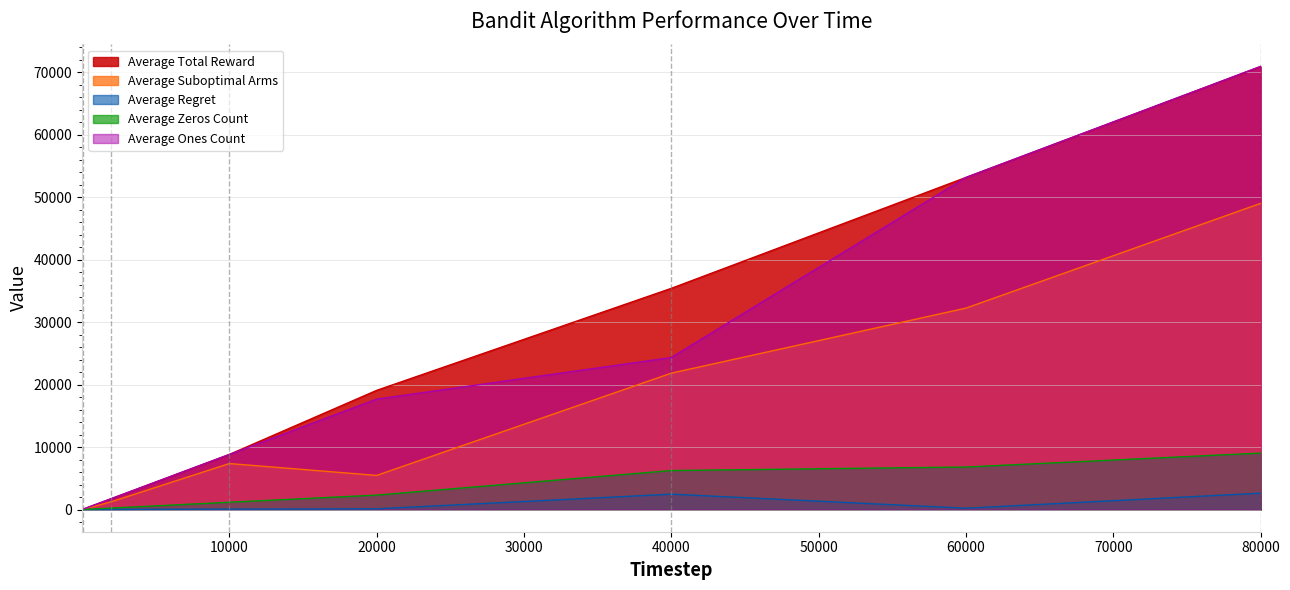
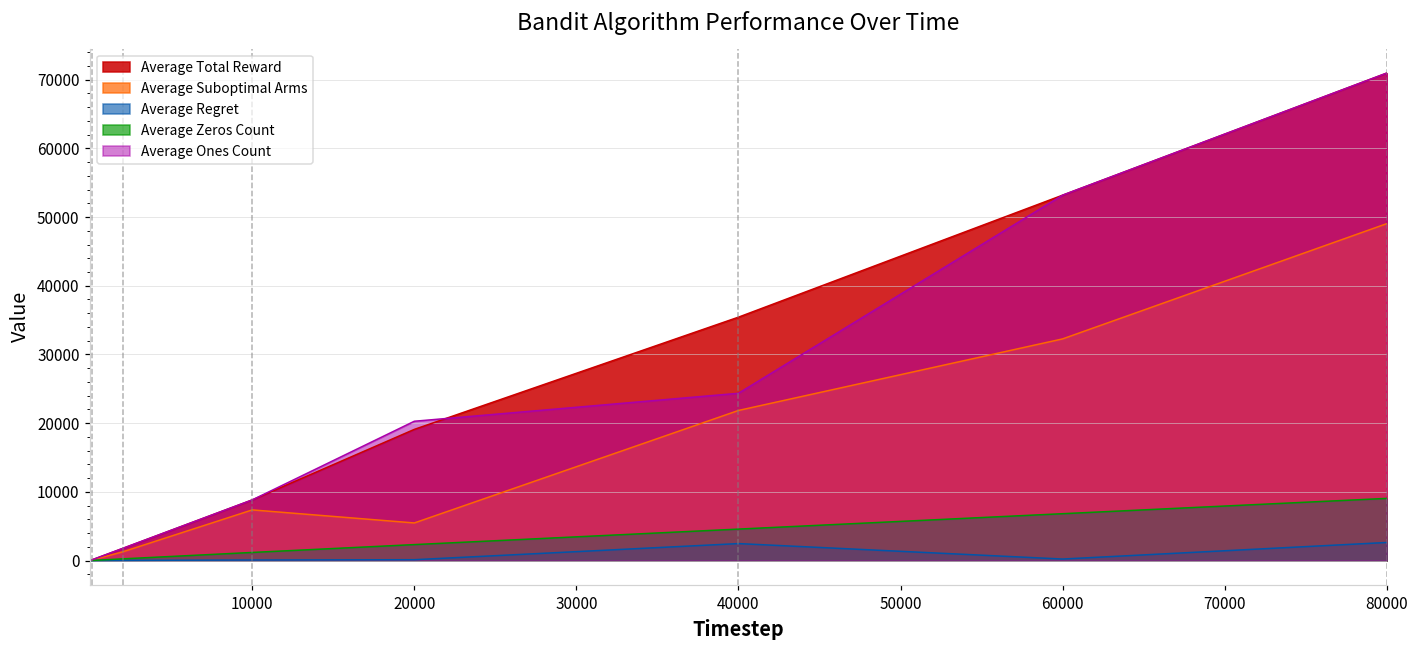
Average Ones Count, 20000: 18000 -> 20000
Average Zeros Count, 40000: 6000 -> 5000
